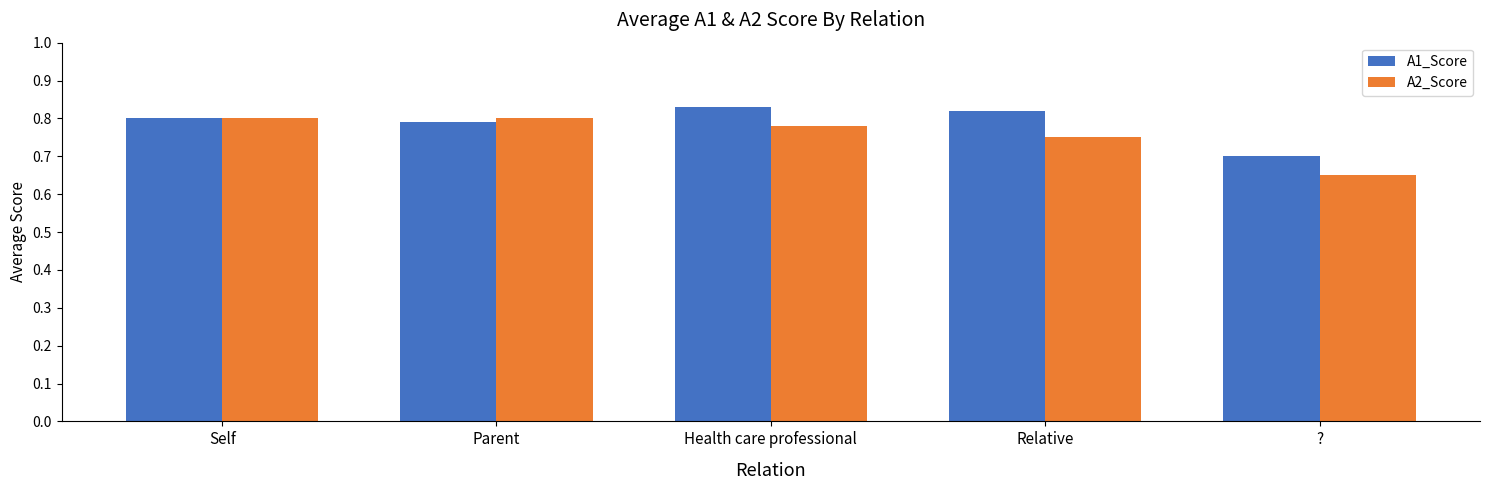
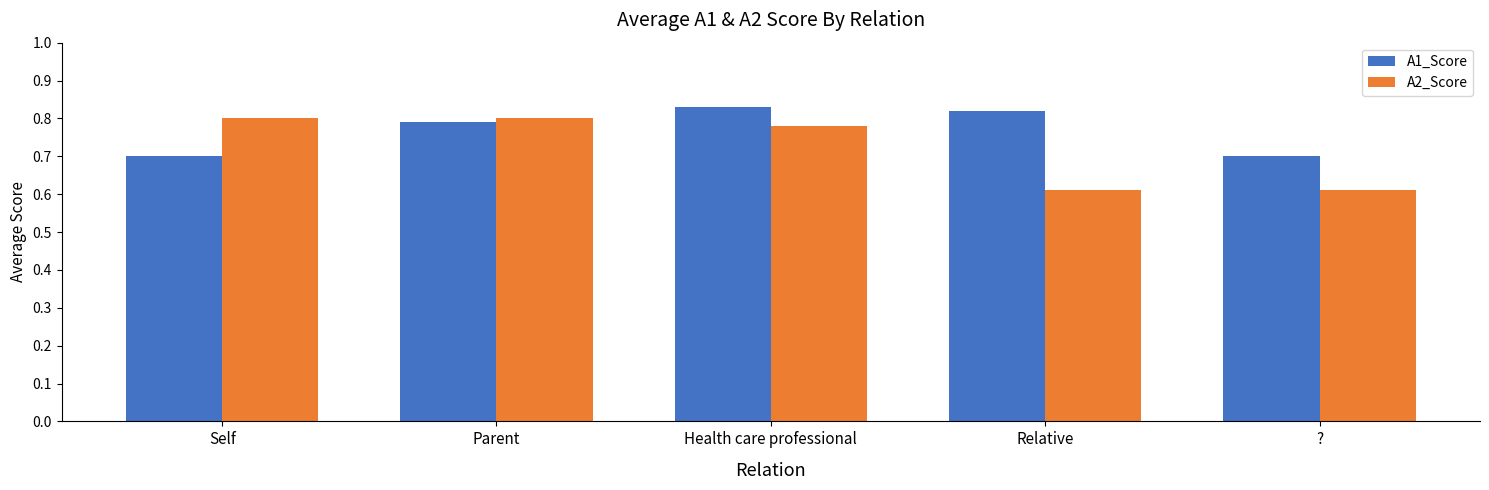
A1_Score, Self: 0.8 -> 0.7
A2_Score, Relative: 0.75 -> 0.61
A2_Score, ?: 0.65 -> 0.61
